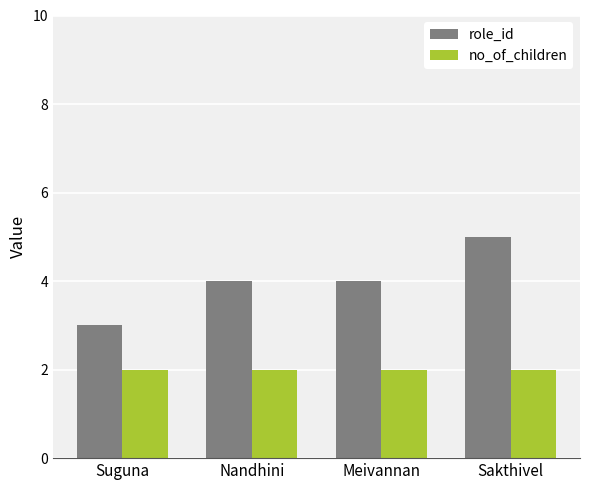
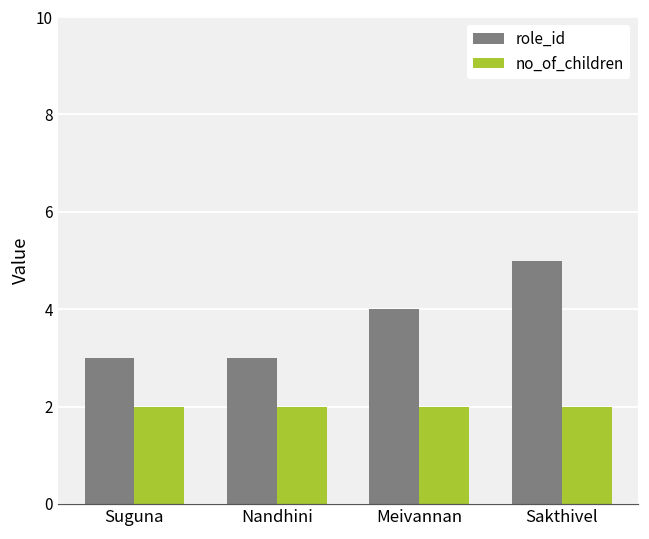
role_id, Nandhini: 4 -> 3
